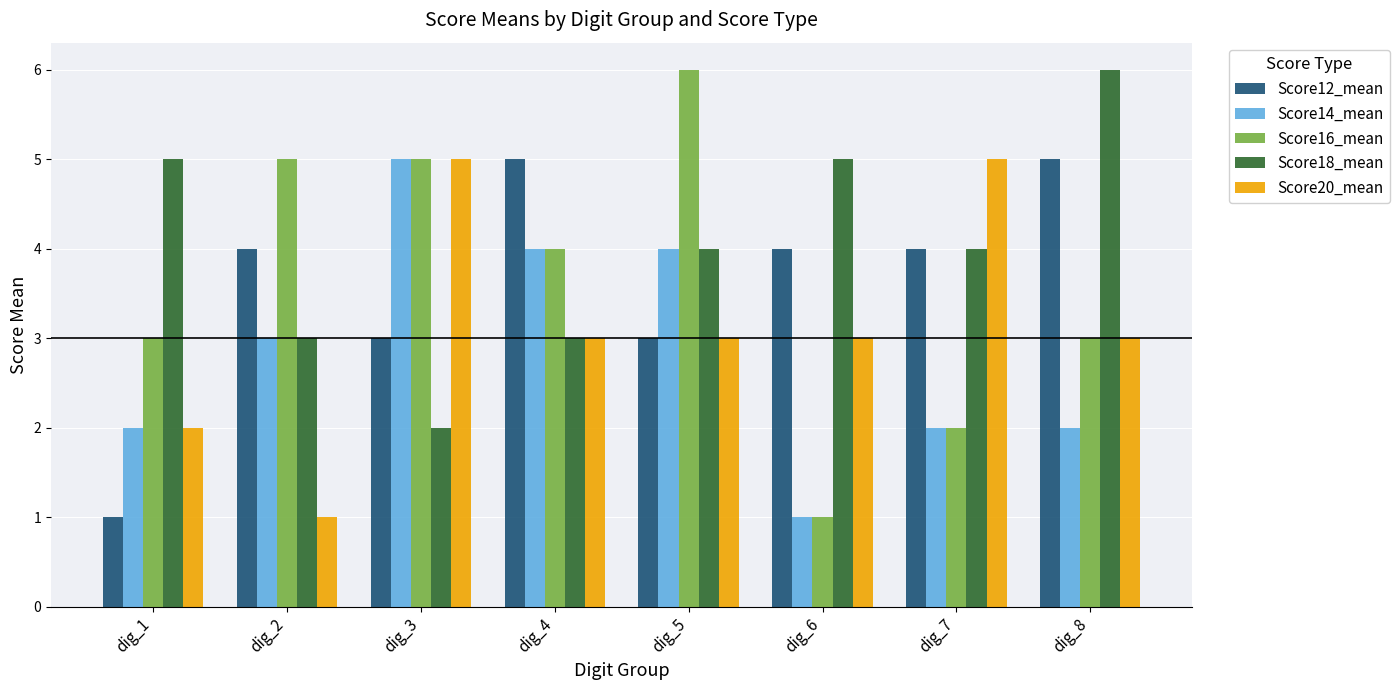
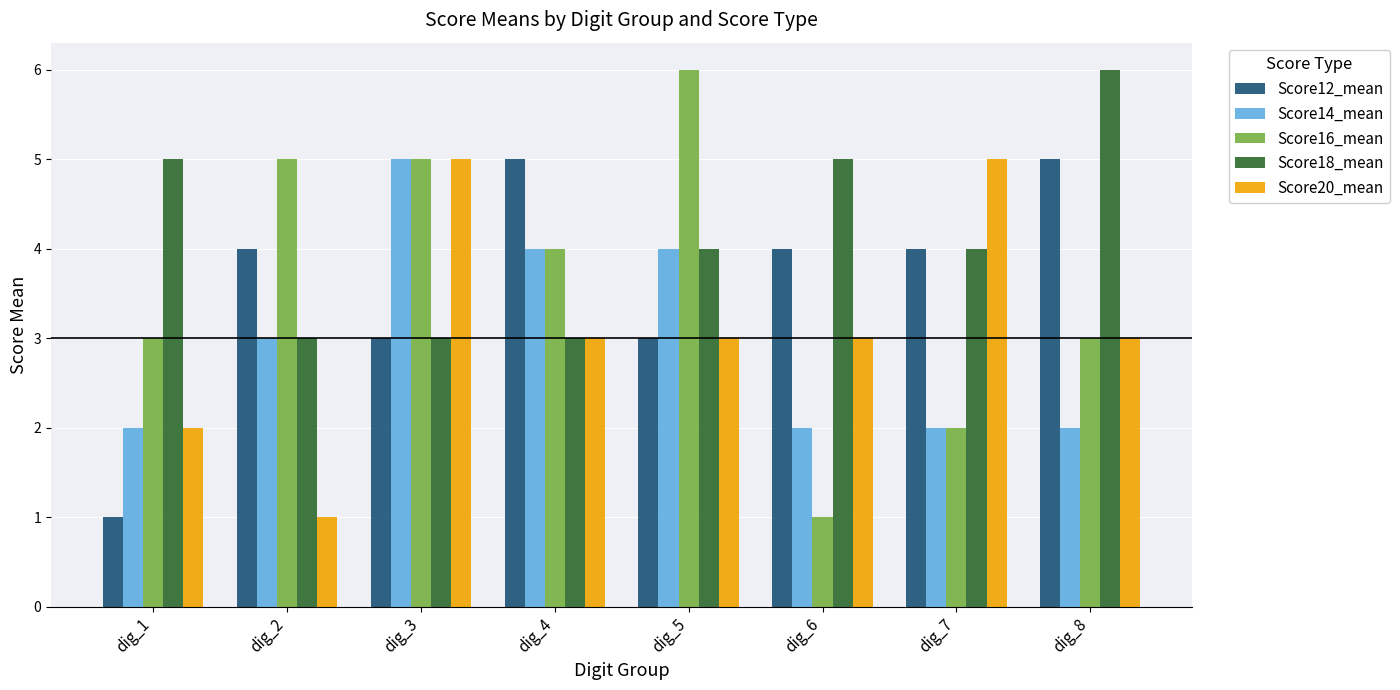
Score18_mean, dig_3: 2 -> 3
Score14_mean, dig_6: 1 -> 2
